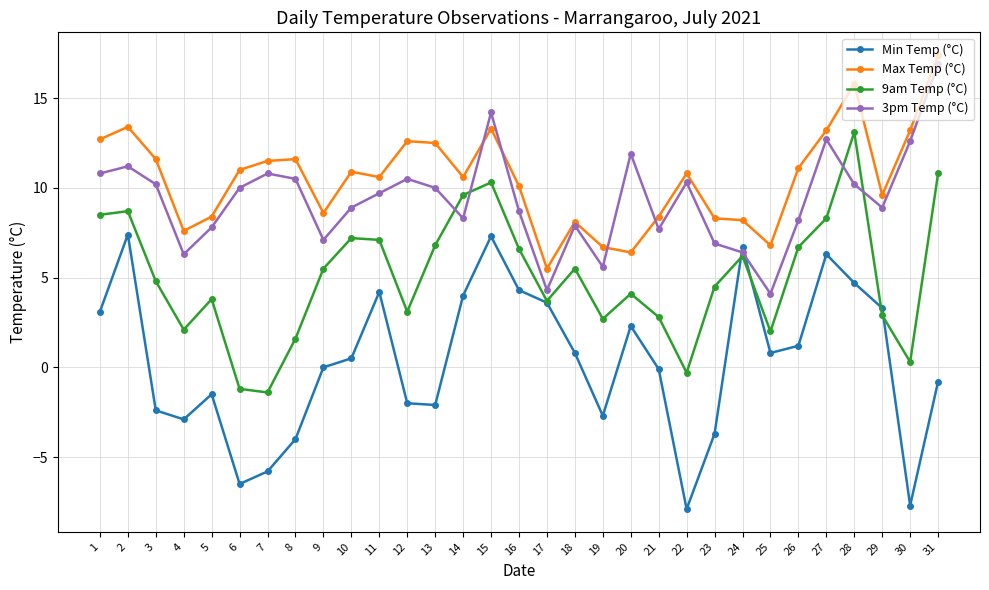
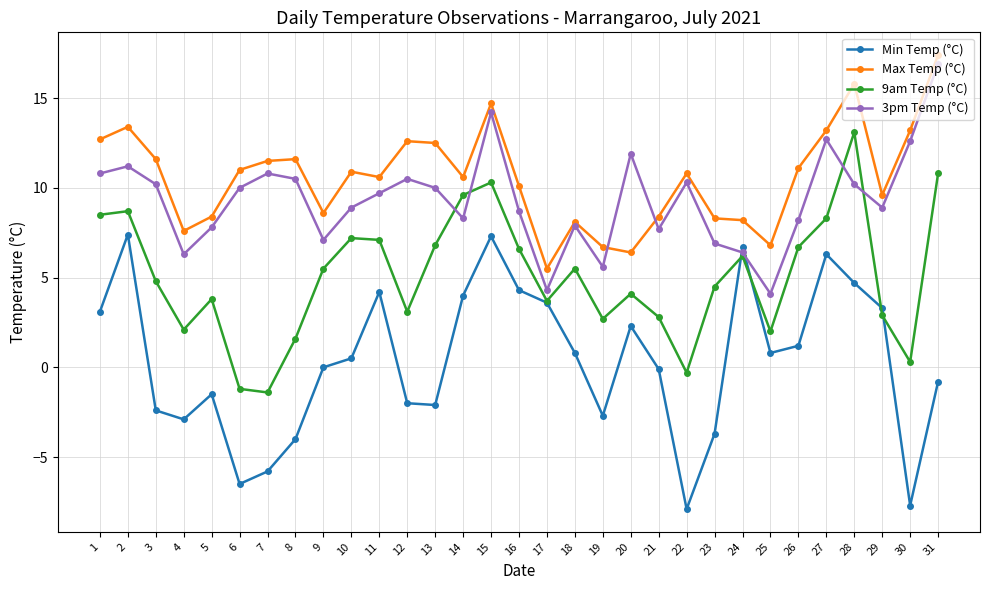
Max Temp (°C), 15: 13.3 -> 14.7
